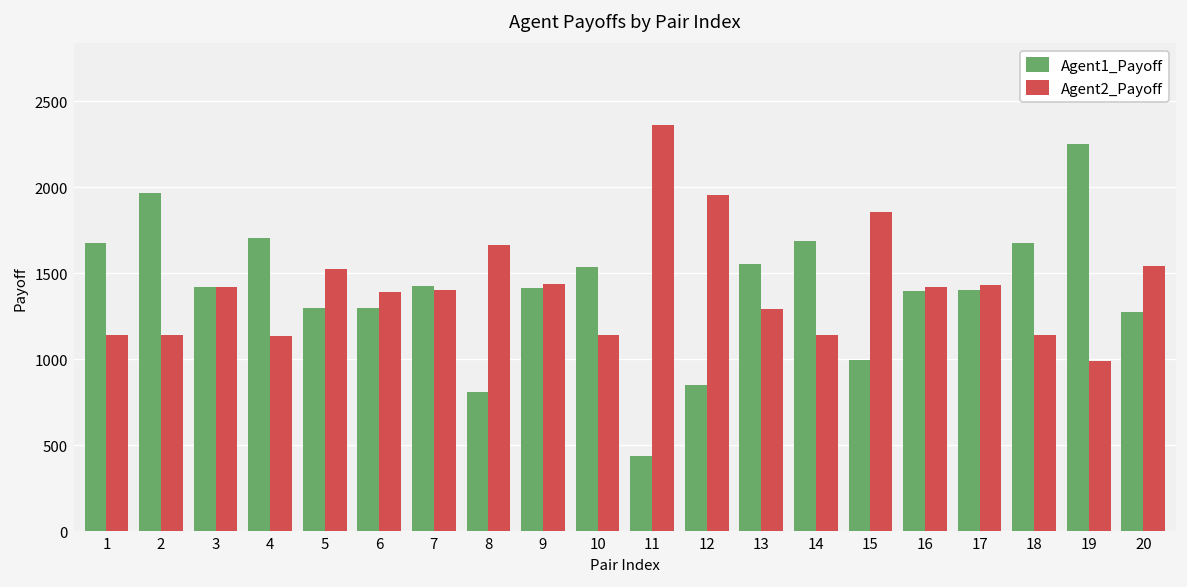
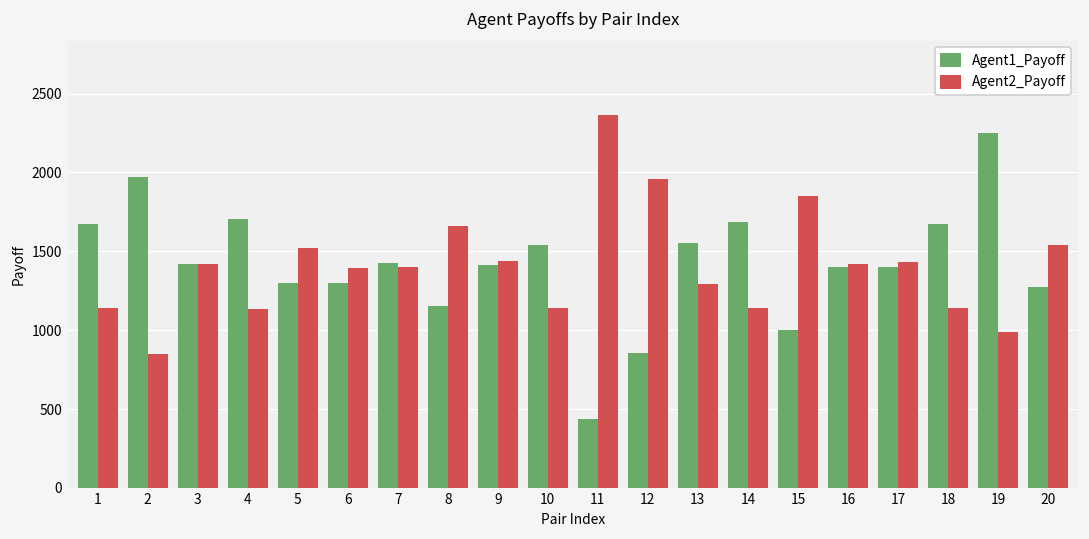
Agent2_Payoff, 2: 1140 -> 850
Agent1_Payoff, 8: 810 -> 1150
